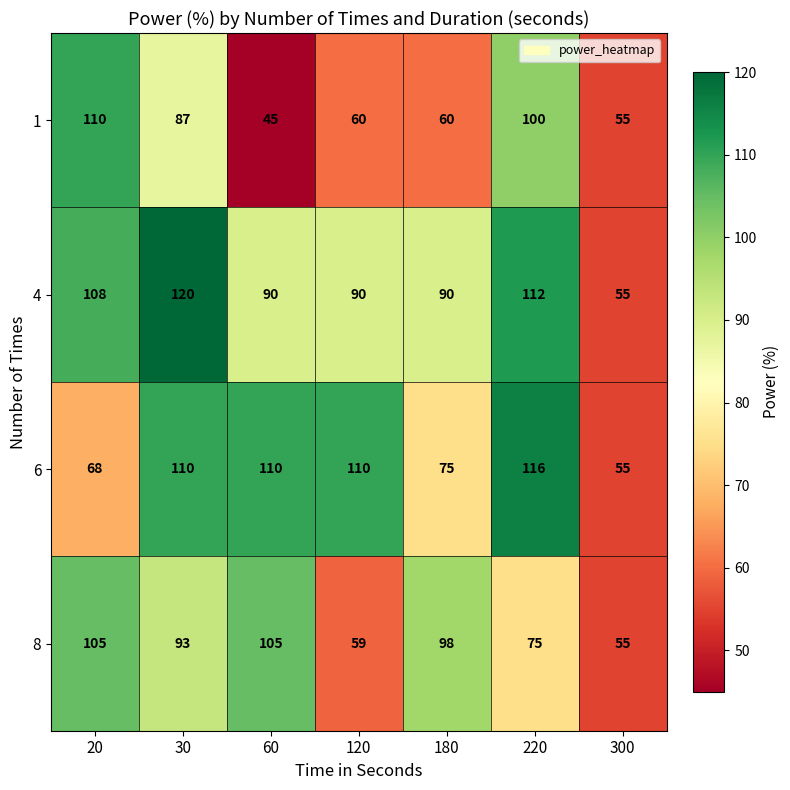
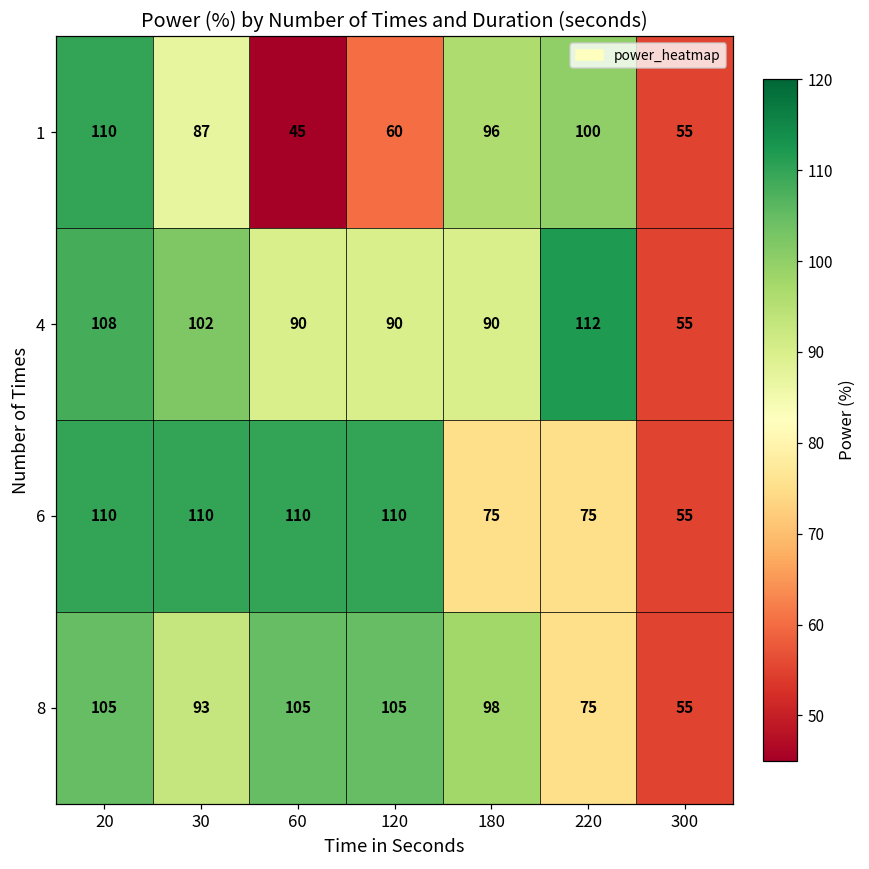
1, 180: 60 -> 96
4, 30: 120 -> 102
6, 20: 68 -> 110
6, 220: 116 -> 75
8, 120: 59 -> 105
